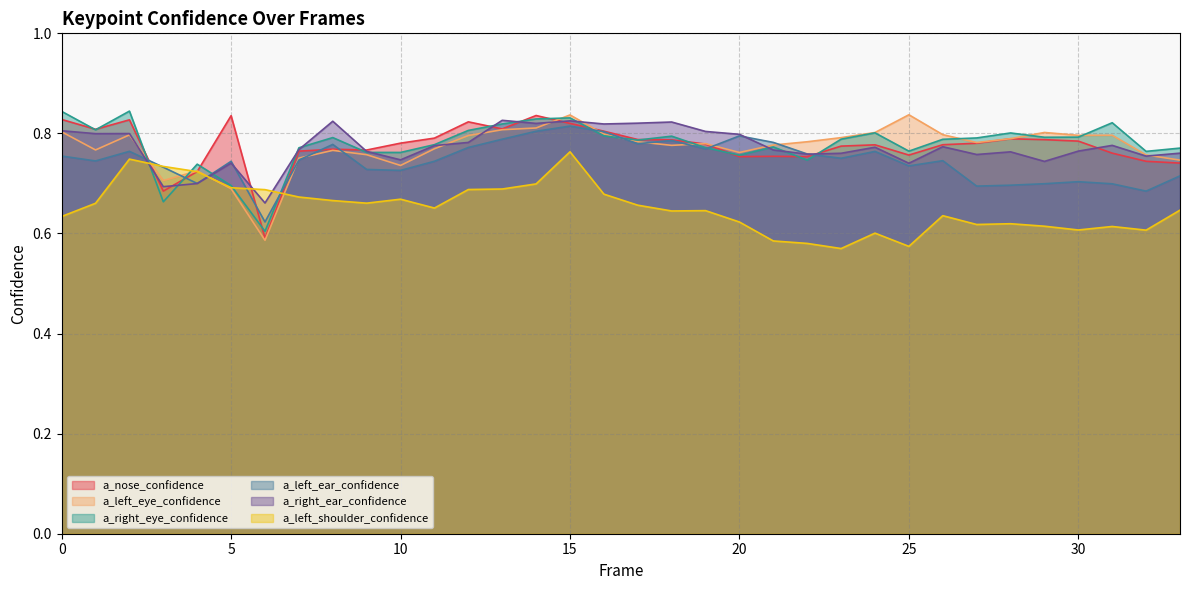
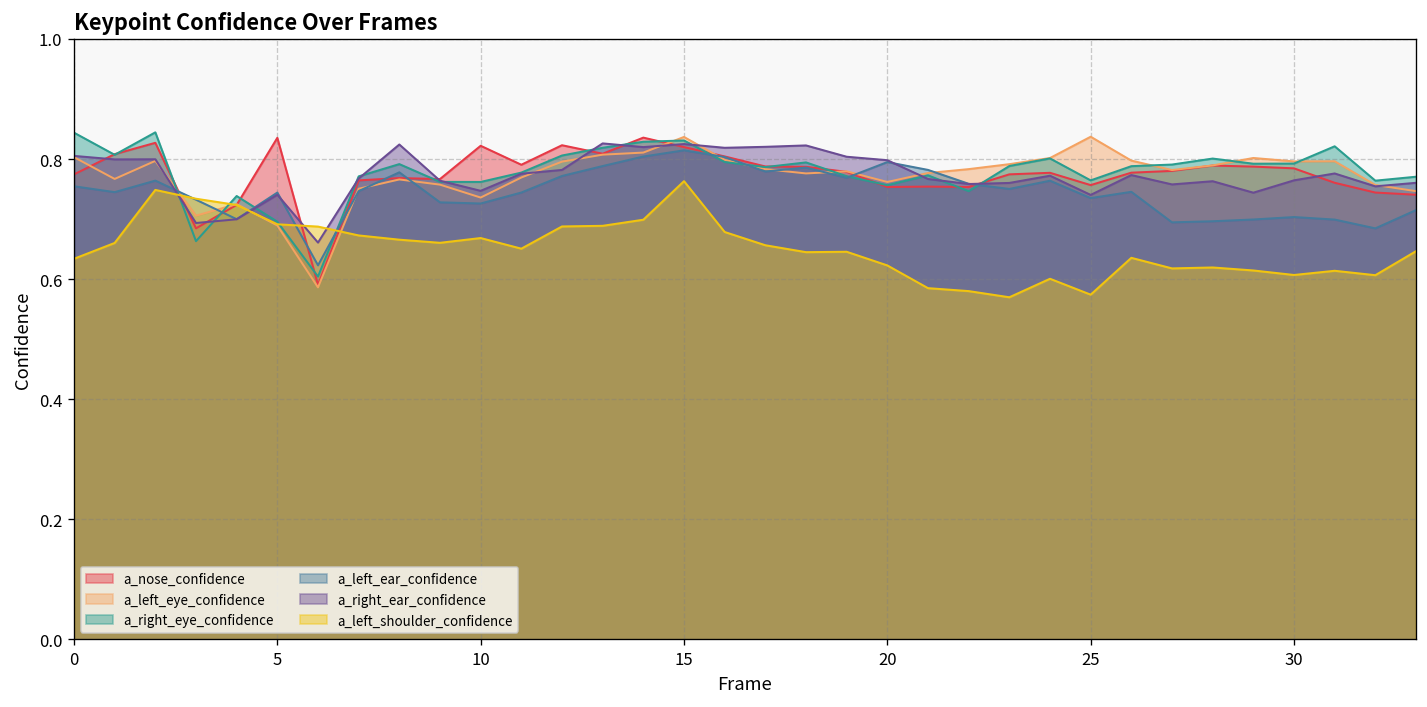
a_nose_confidence, 0: 0.83 -> 0.77
a_nose_confidence, 10: 0.78 -> 0.82
